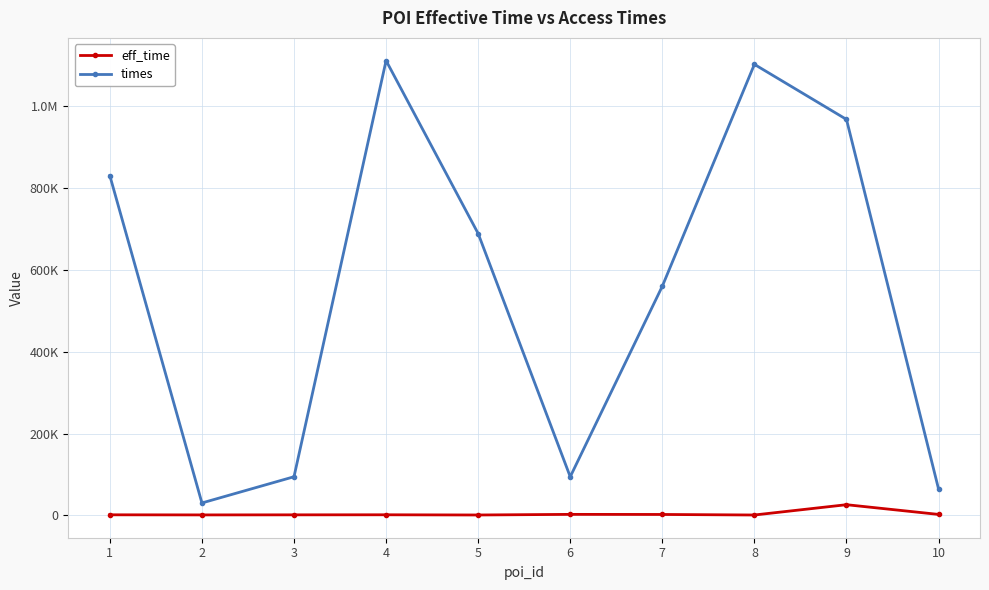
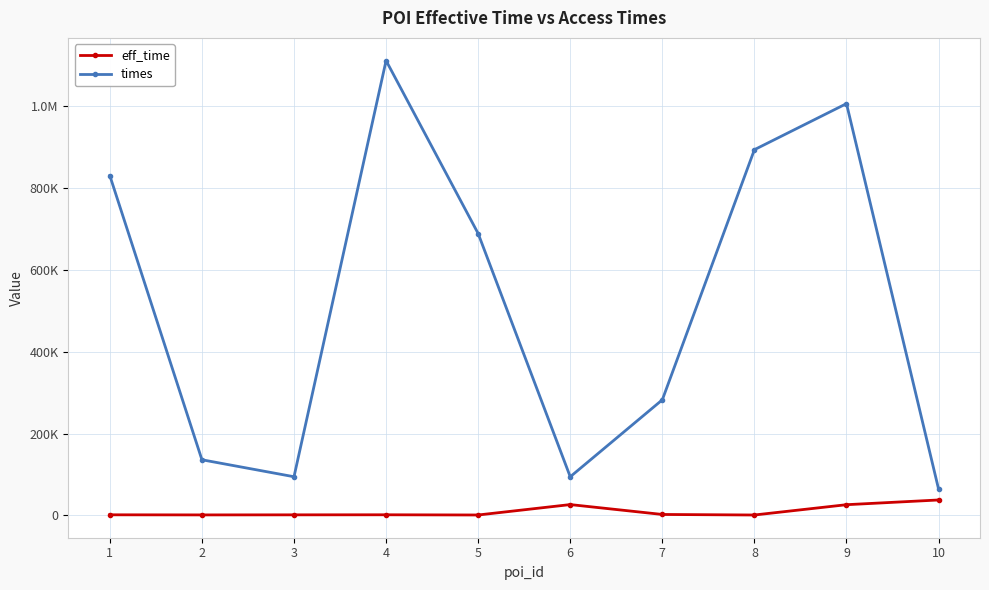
times, 2: 30000 -> 140000
eff_time, 6: 0 -> 30000
times, 7: 560000 -> 280000
times, 8: 1100000 -> 890000
times, 9: 970000 -> 1010000
eff_time, 10: 0 -> 40000
